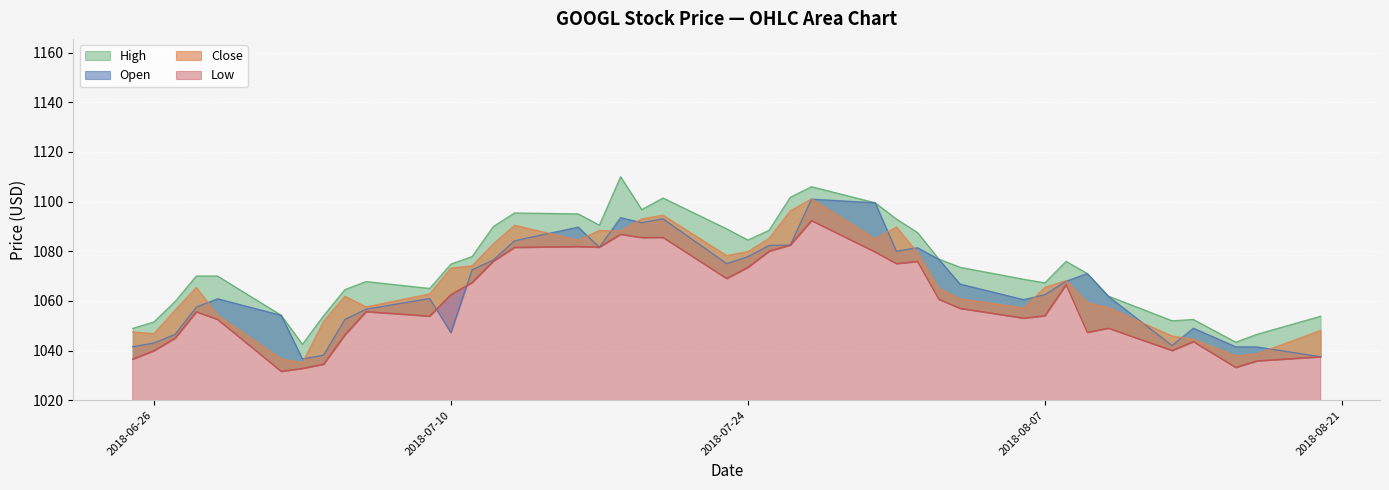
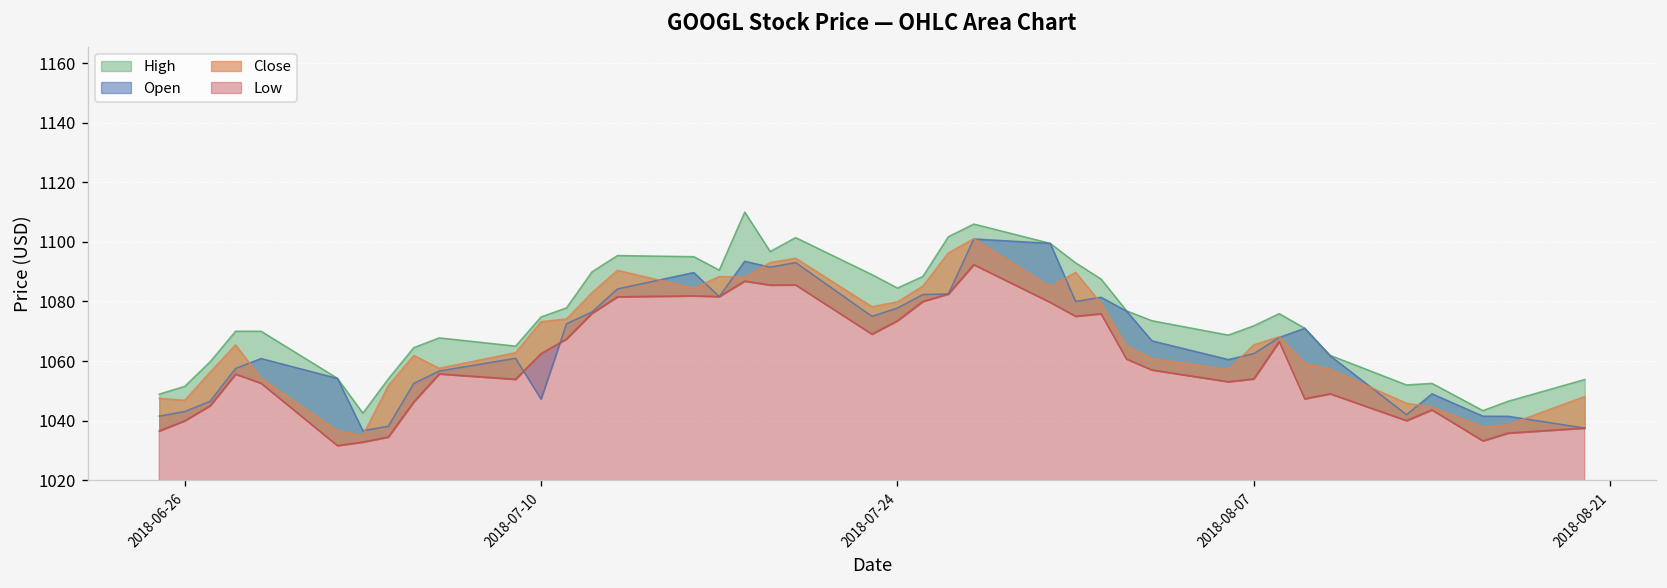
High, 2018-08-07: 1067 -> 1072
